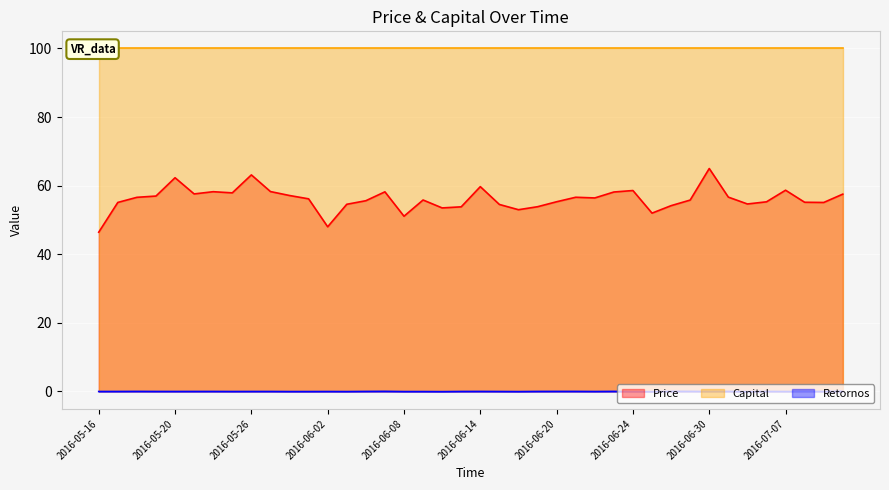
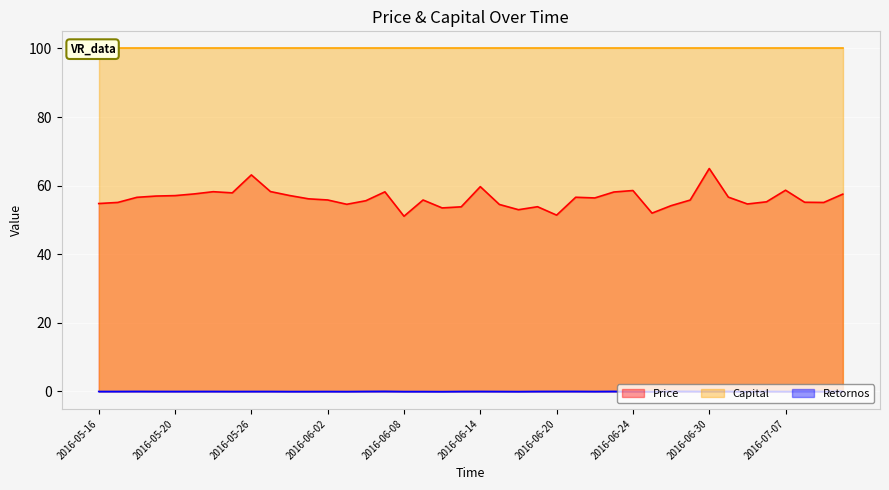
Price, 2016-05-16: 46 -> 55
Price, 2016-05-20: 62 -> 57
Price, 2016-06-02: 48 -> 56
Price, 2016-06-20: 55 -> 51
